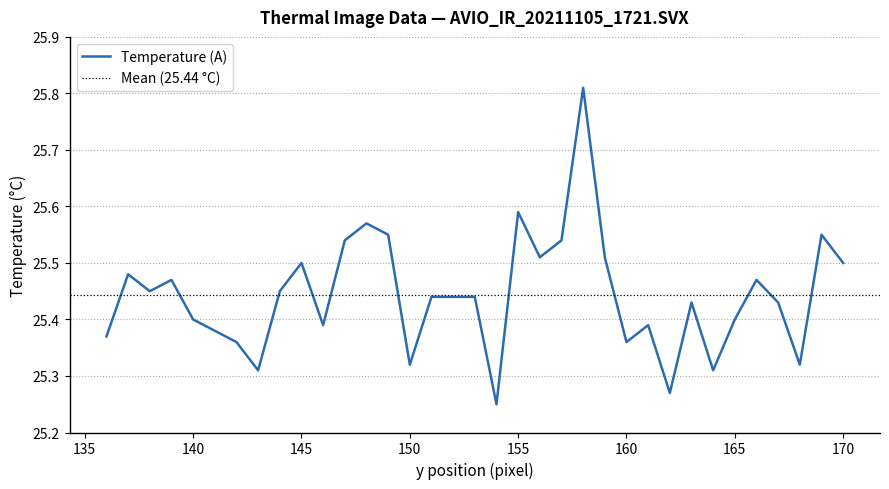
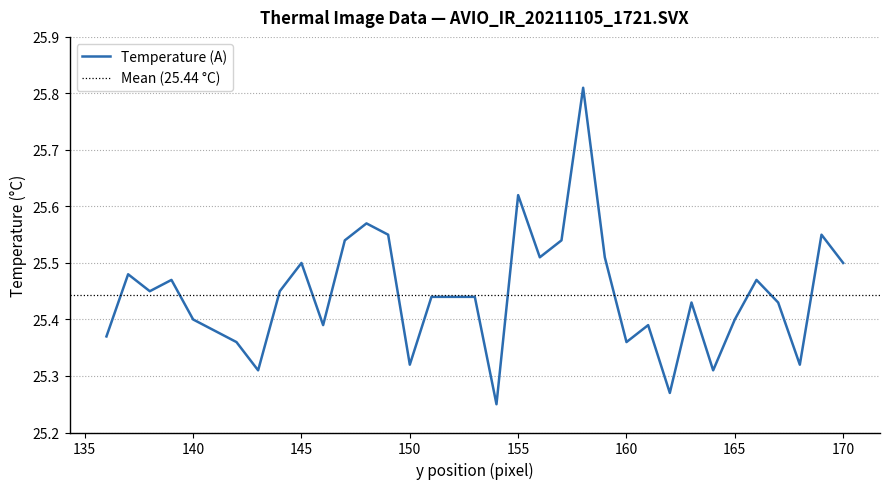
155: 25.59 -> 25.62
